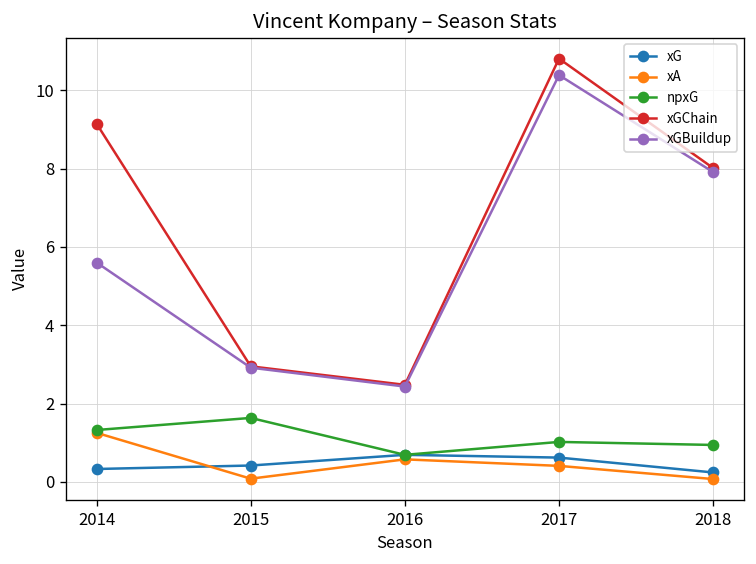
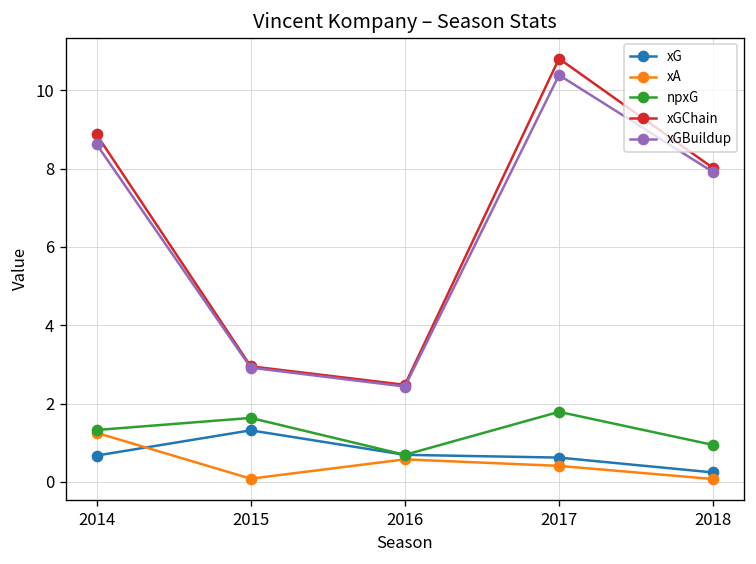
xG, 2014: 0.3 -> 0.7
xGChain, 2014: 9.1 -> 8.9
xGBuildup, 2014: 5.6 -> 8.6
xG, 2015: 0.4 -> 1.3
npxG, 2017: 1.0 -> 1.8
